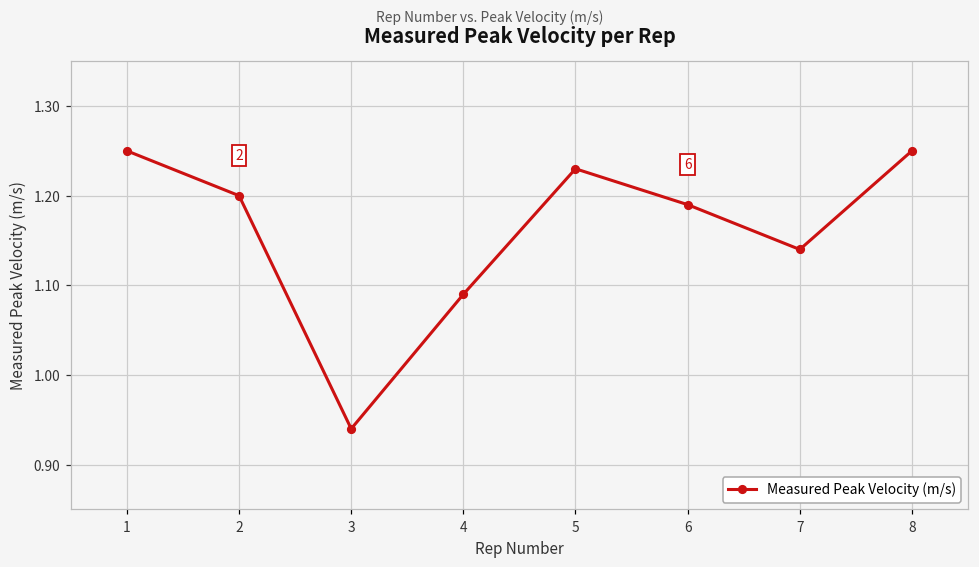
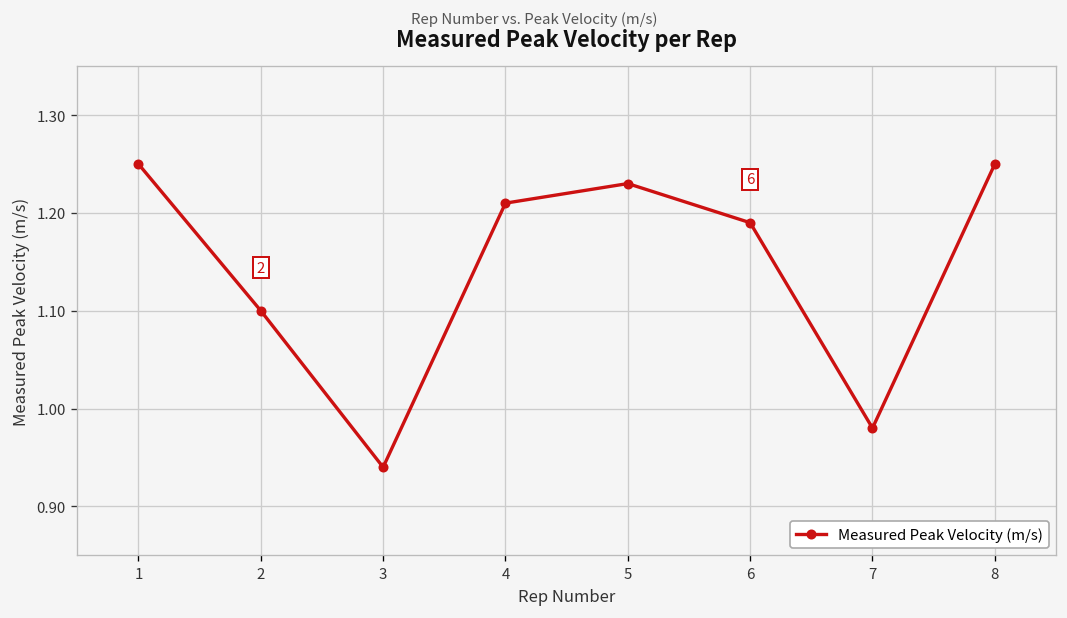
2: 1.2 -> 1.1
4: 1.09 -> 1.21
7: 1.14 -> 0.98
